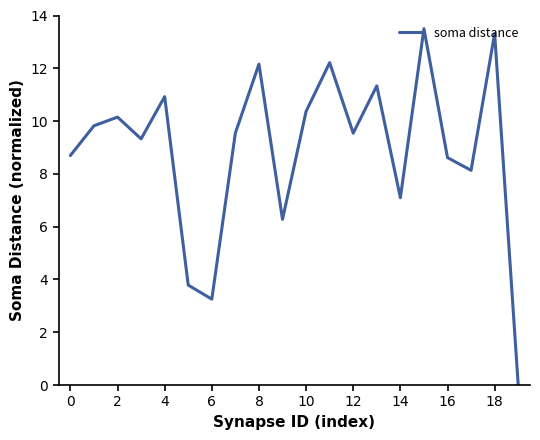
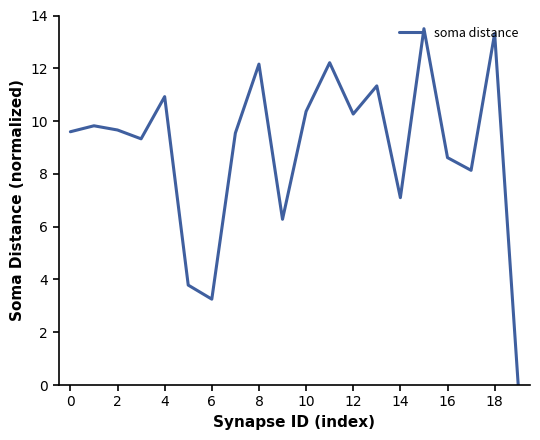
0: 8.7 -> 9.6
2: 10.2 -> 9.7
12: 9.5 -> 10.3
